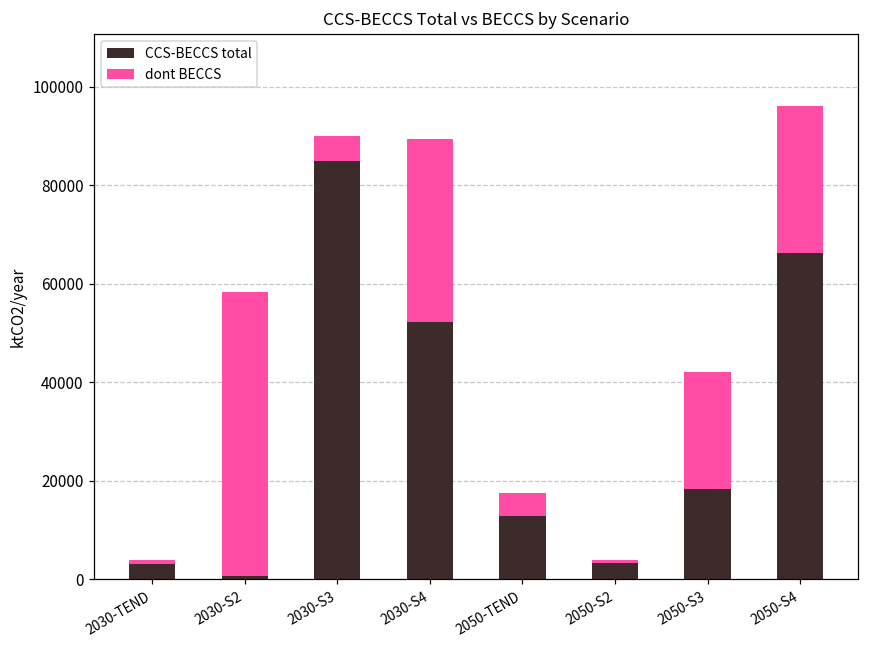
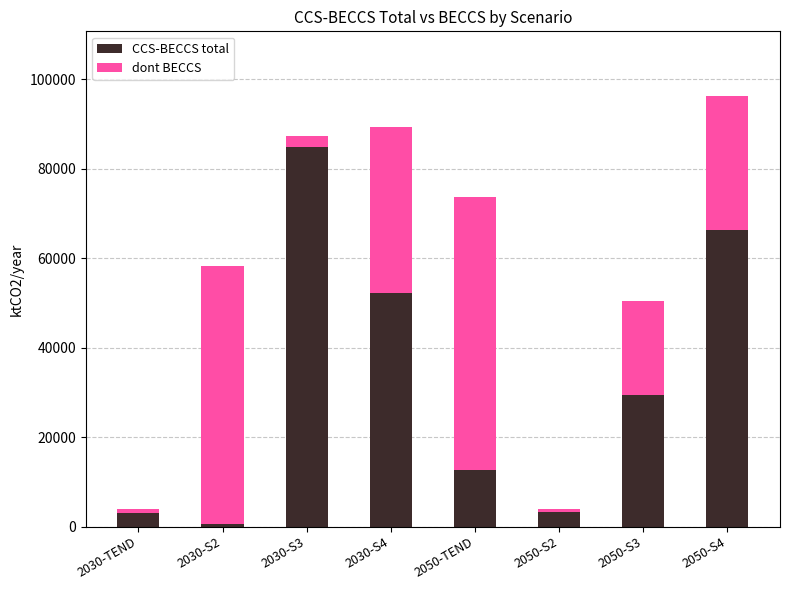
dont BECCS, 2030-S3: 5000 -> 2000
dont BECCS, 2050-TEND: 5000 -> 61000
CCS-BECCS total, 2050-S3: 18000 -> 29000
dont BECCS, 2050-S3: 24000 -> 21000
